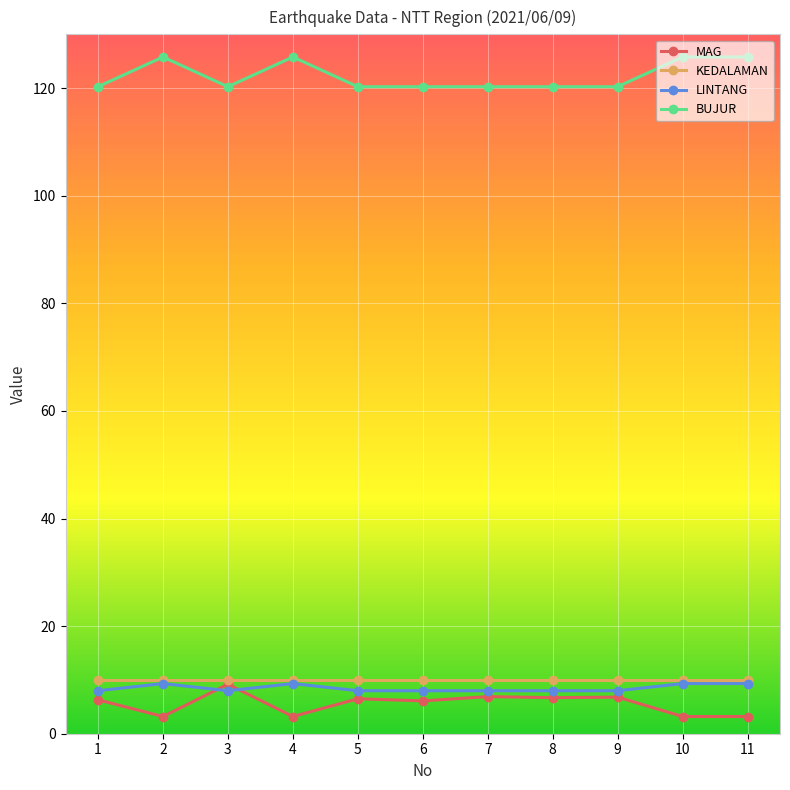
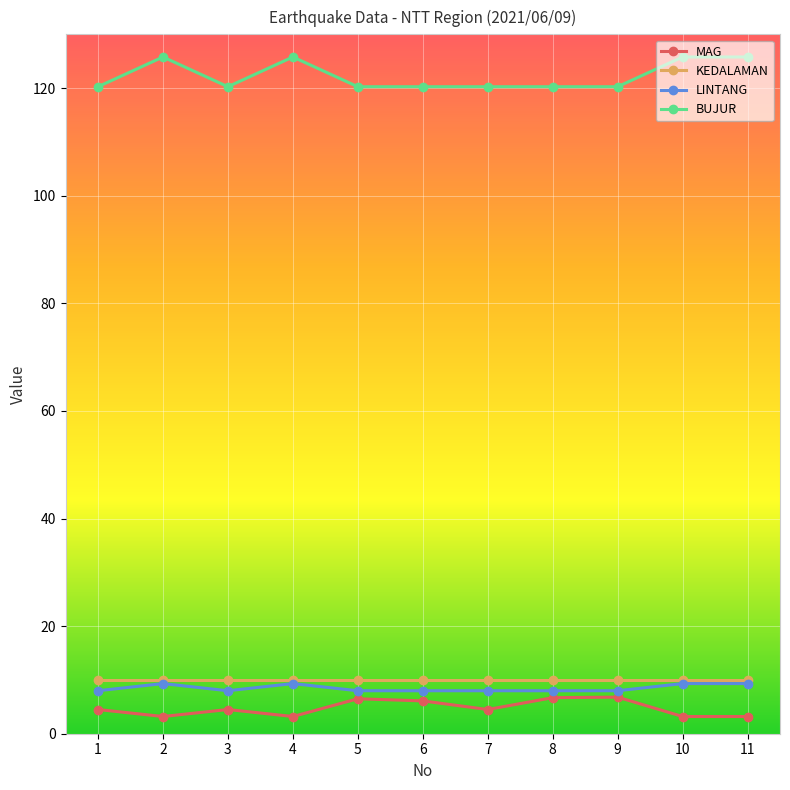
MAG, 1: 6 -> 5
MAG, 3: 9 -> 5
MAG, 7: 7 -> 5
